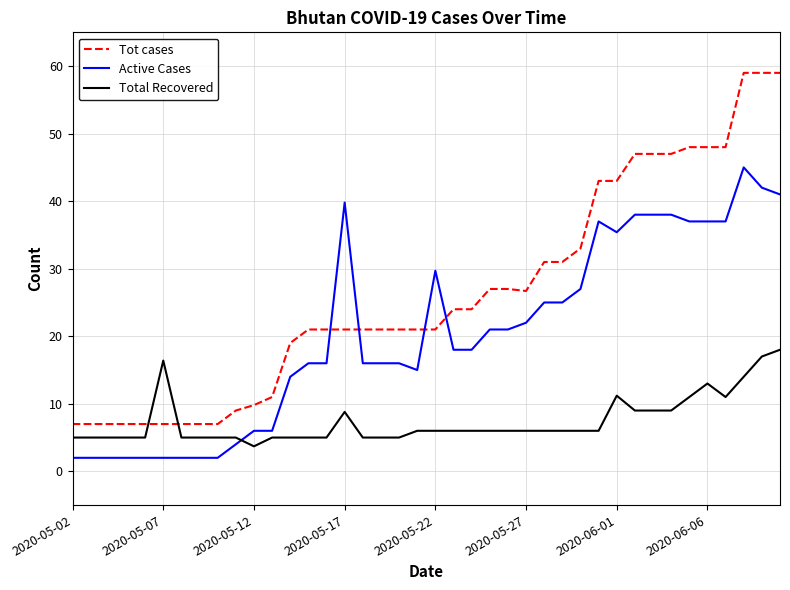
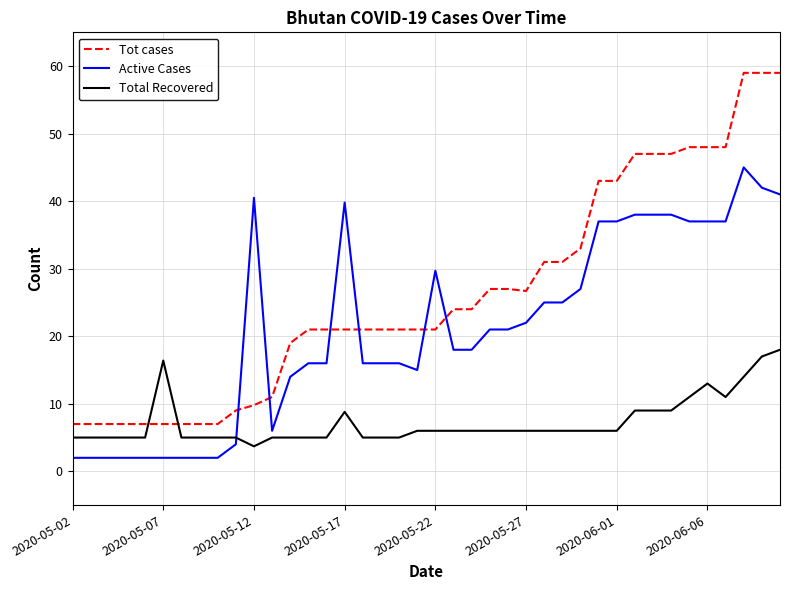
Active Cases, 2020-05-12: 6 -> 41
Active Cases, 2020-06-01: 35 -> 37
Total Recovered, 2020-06-01: 11 -> 6
